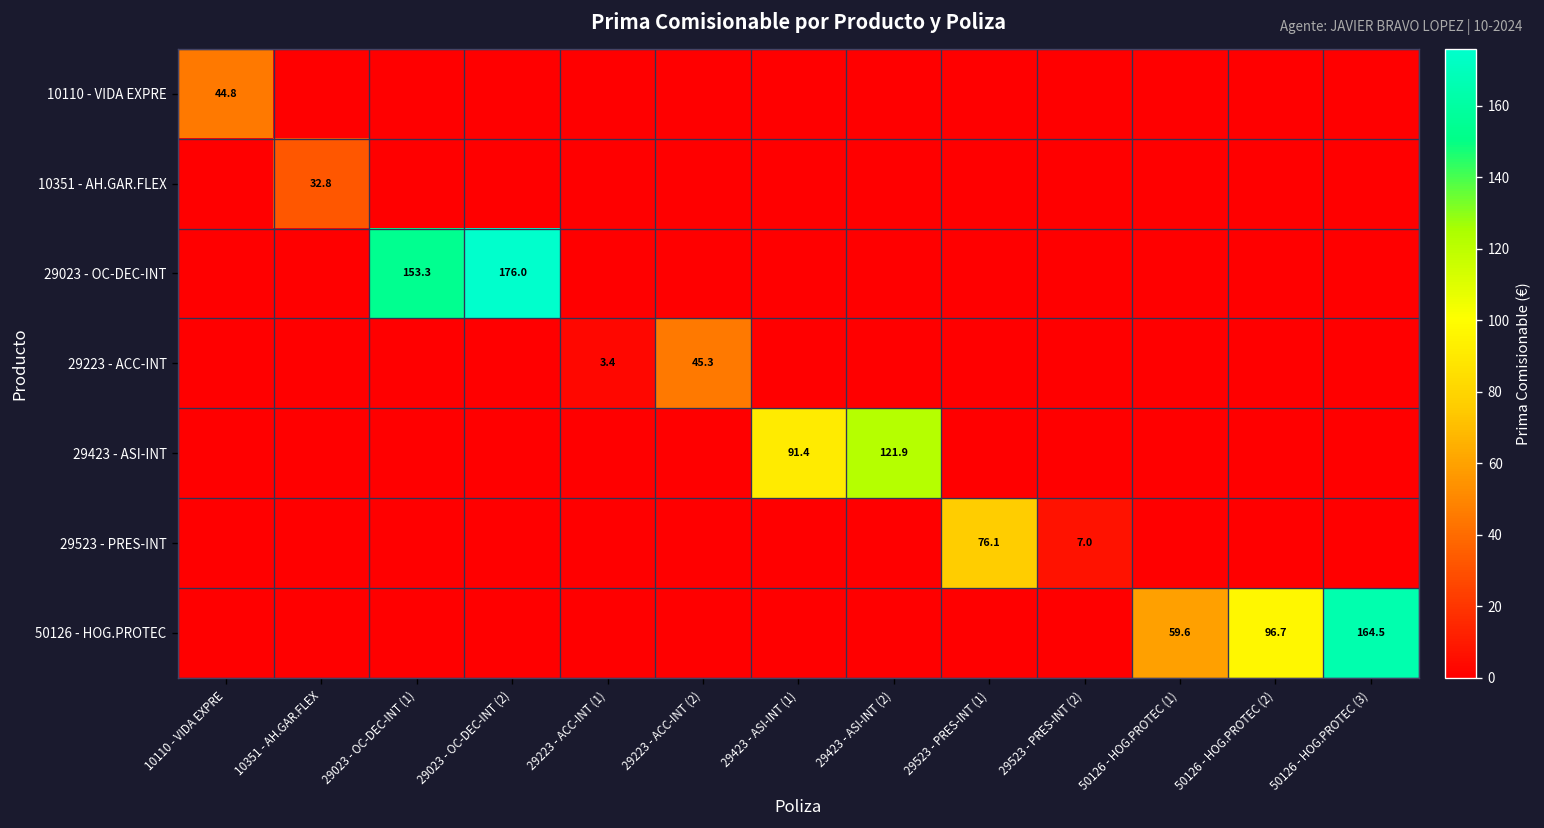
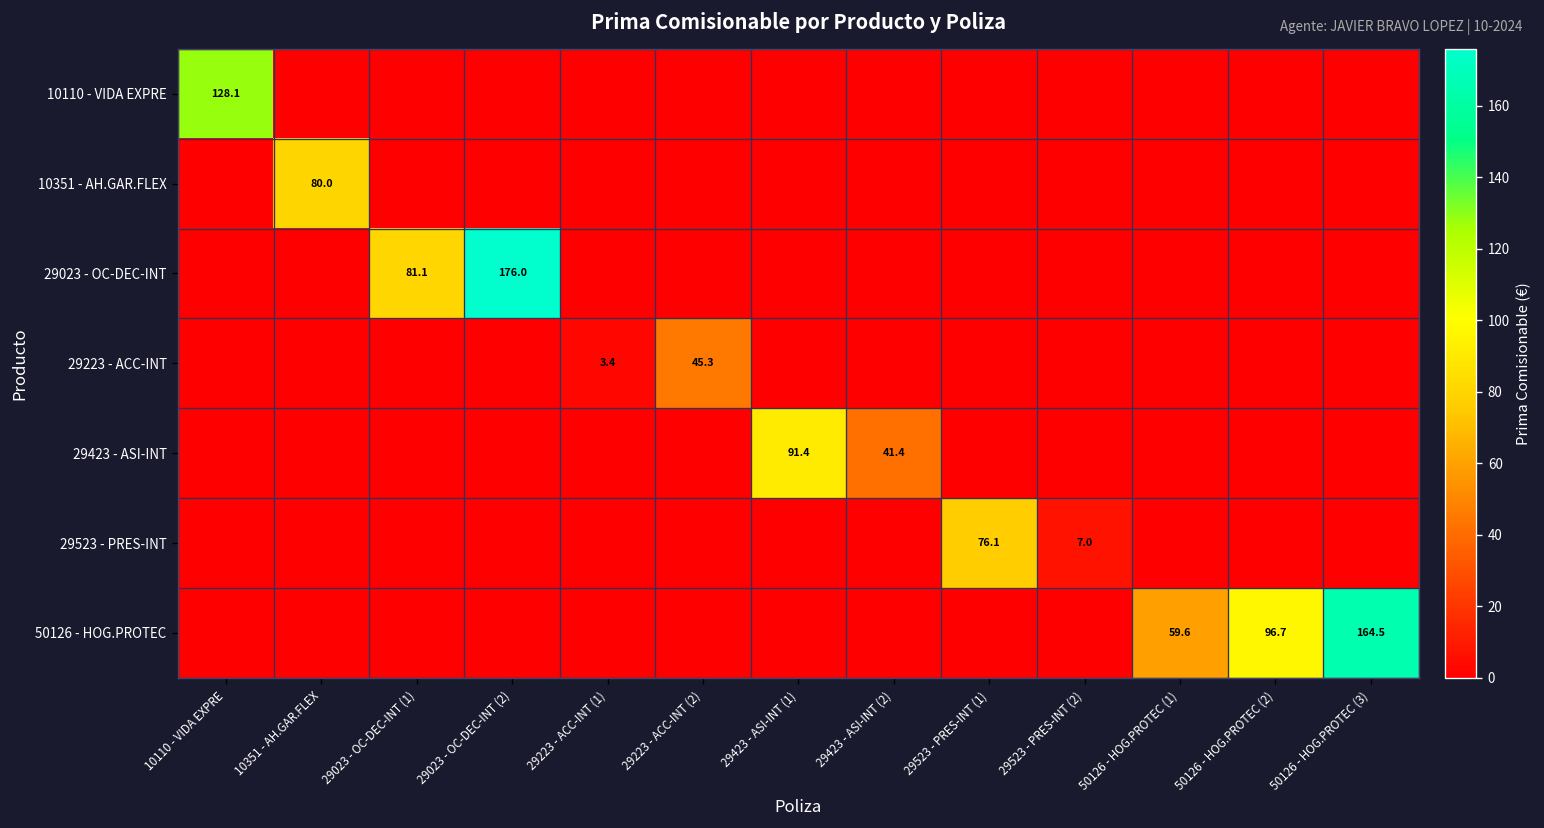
10110 - VIDA EXPRE, 10110 - VIDA EXPRE: 44.8 -> 128.1
10351 - AH.GAR.FLEX, 10351 - AH.GAR.FLEX: 32.8 -> 80.0
29023 - OC-DEC-INT, 29023 - OC-DEC-INT (1): 153.3 -> 81.1
29423 - ASI-INT, 29423 - ASI-INT (2): 121.9 -> 41.4
